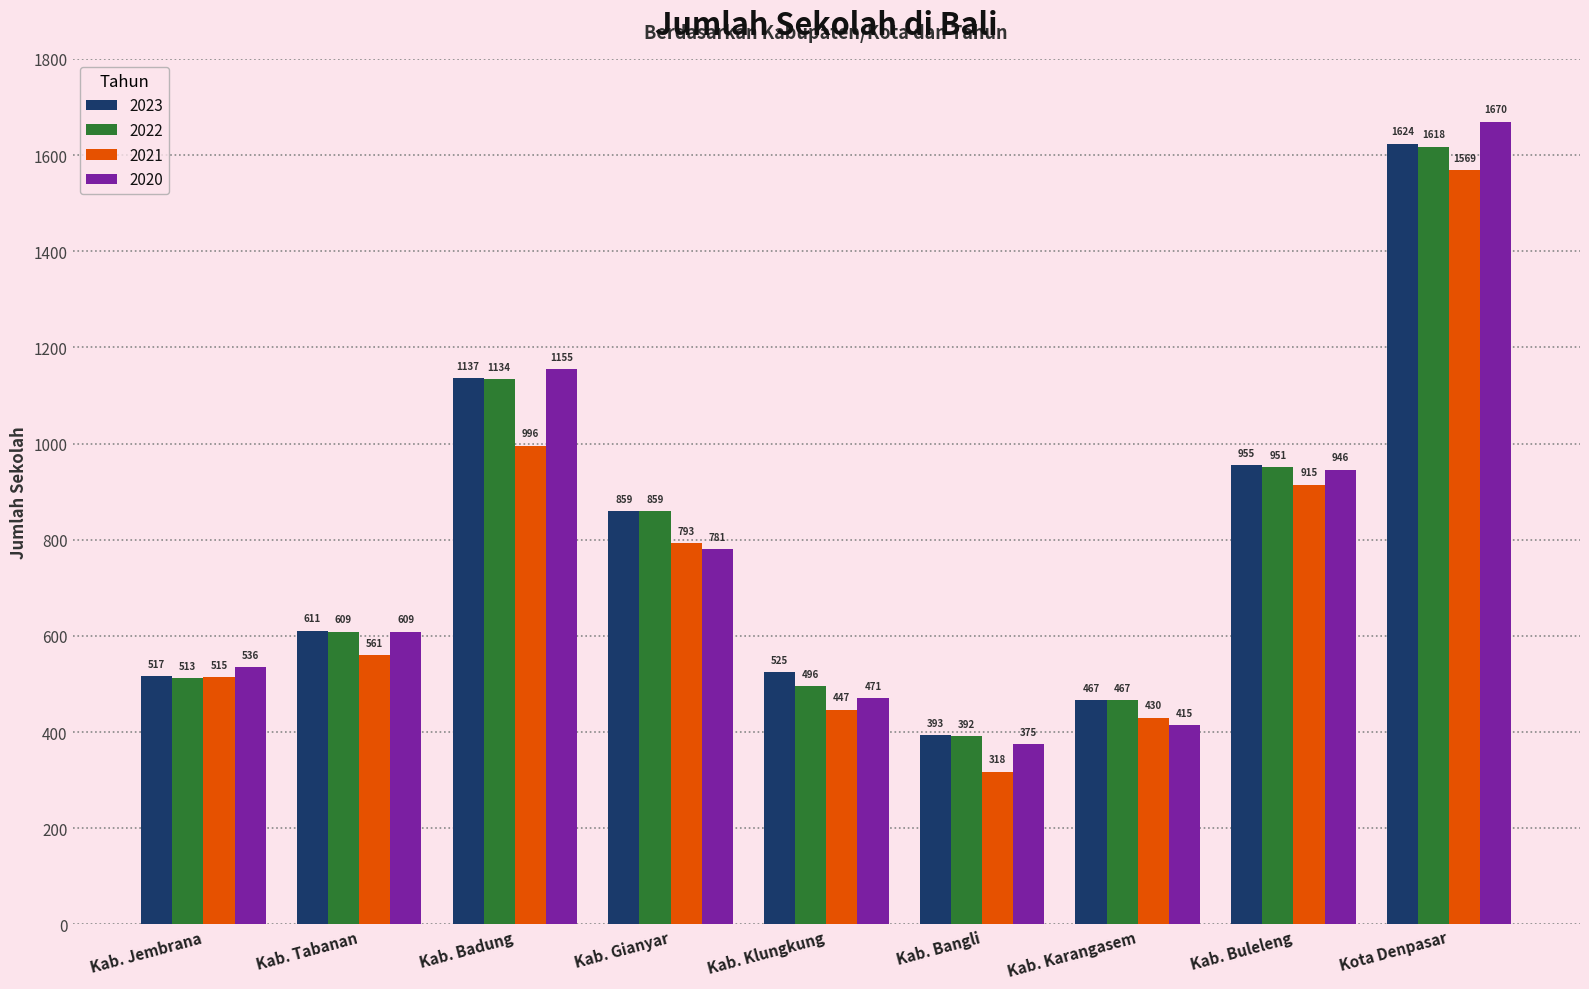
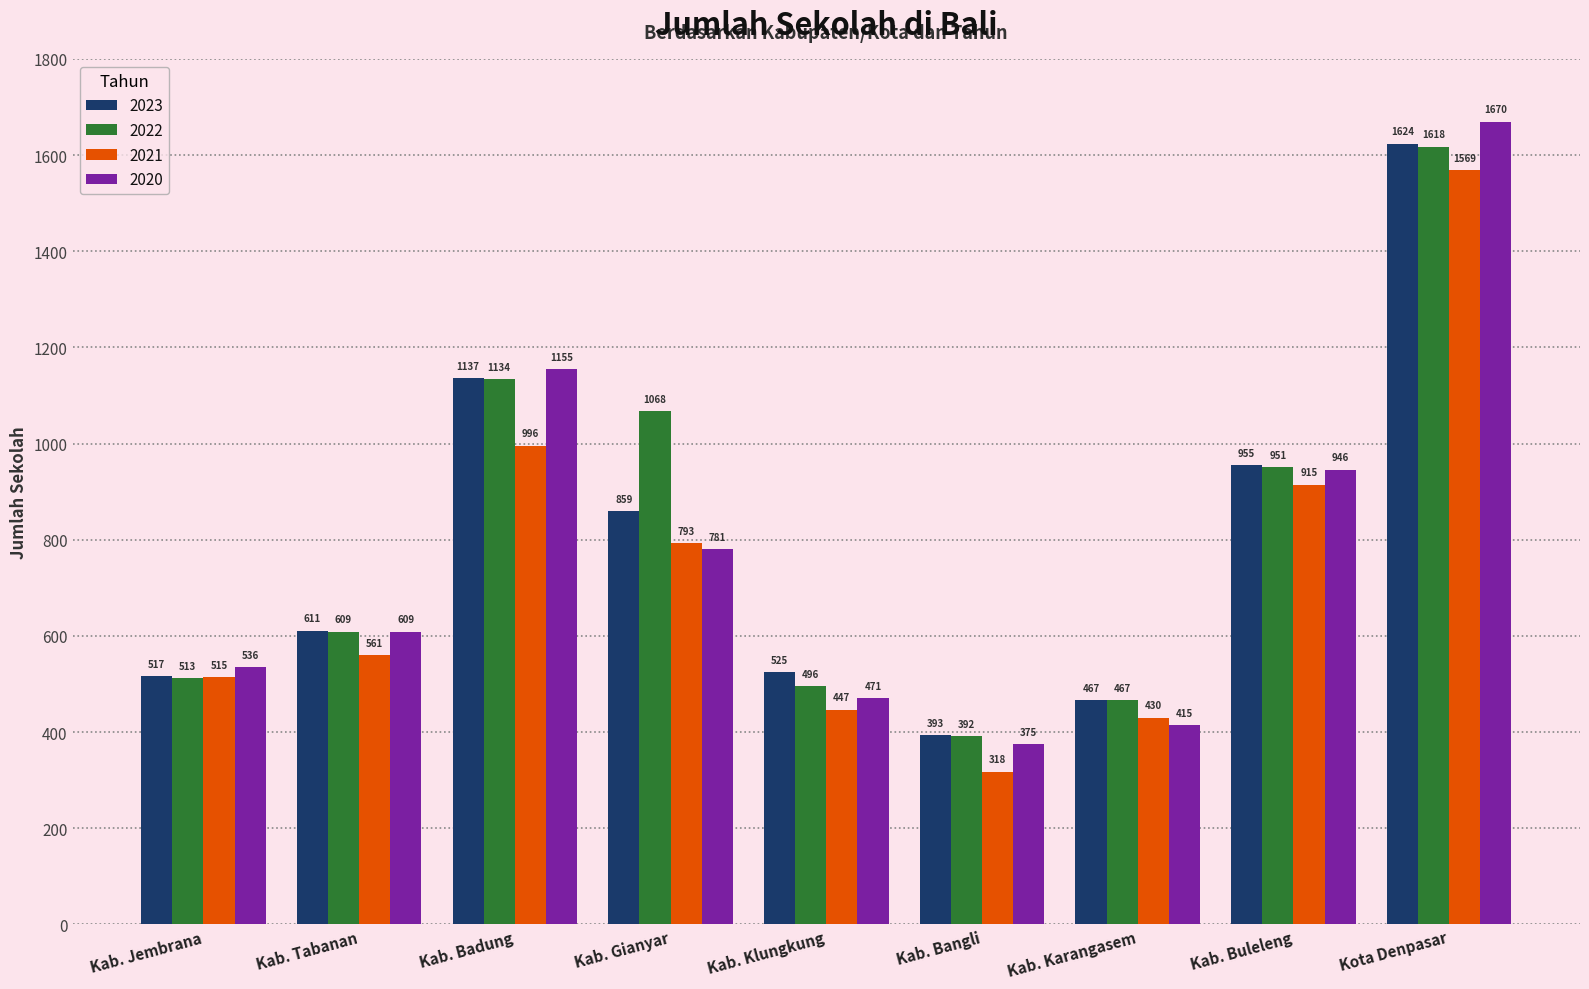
2022, Kab. Gianyar: 859 -> 1068
